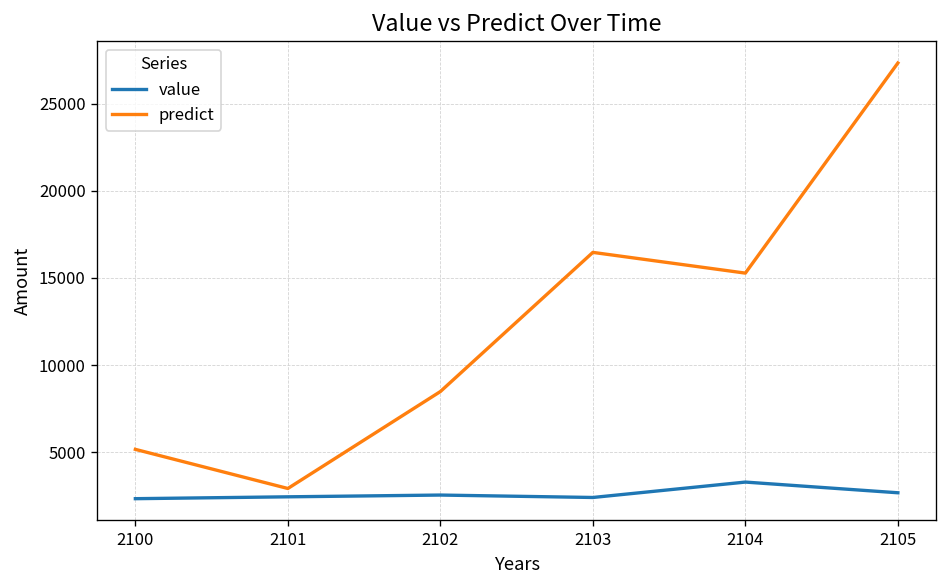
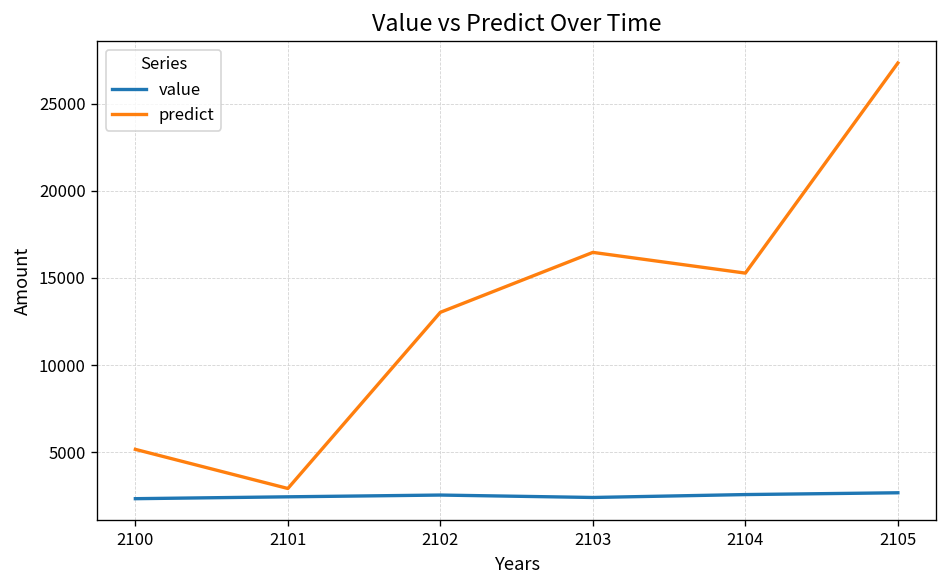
predict, 2102: 8500 -> 13000
value, 2104: 3300 -> 2600
